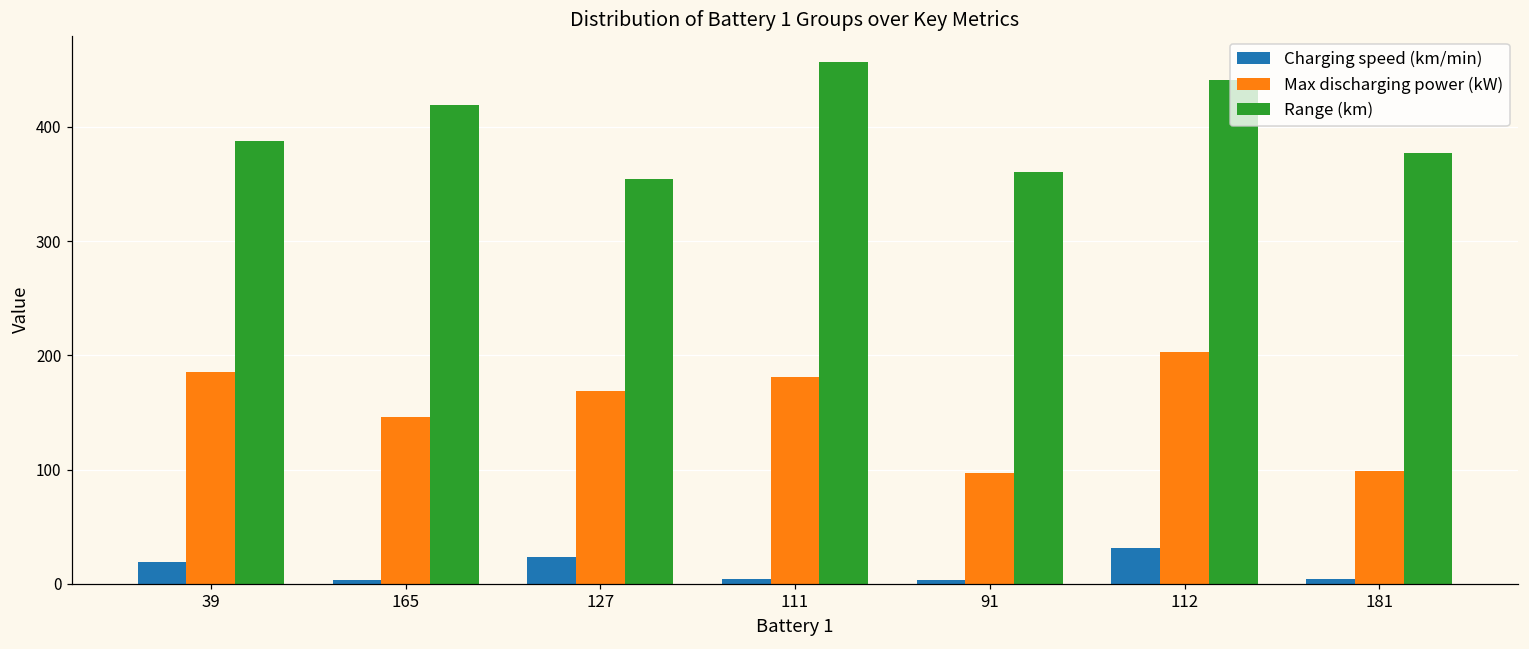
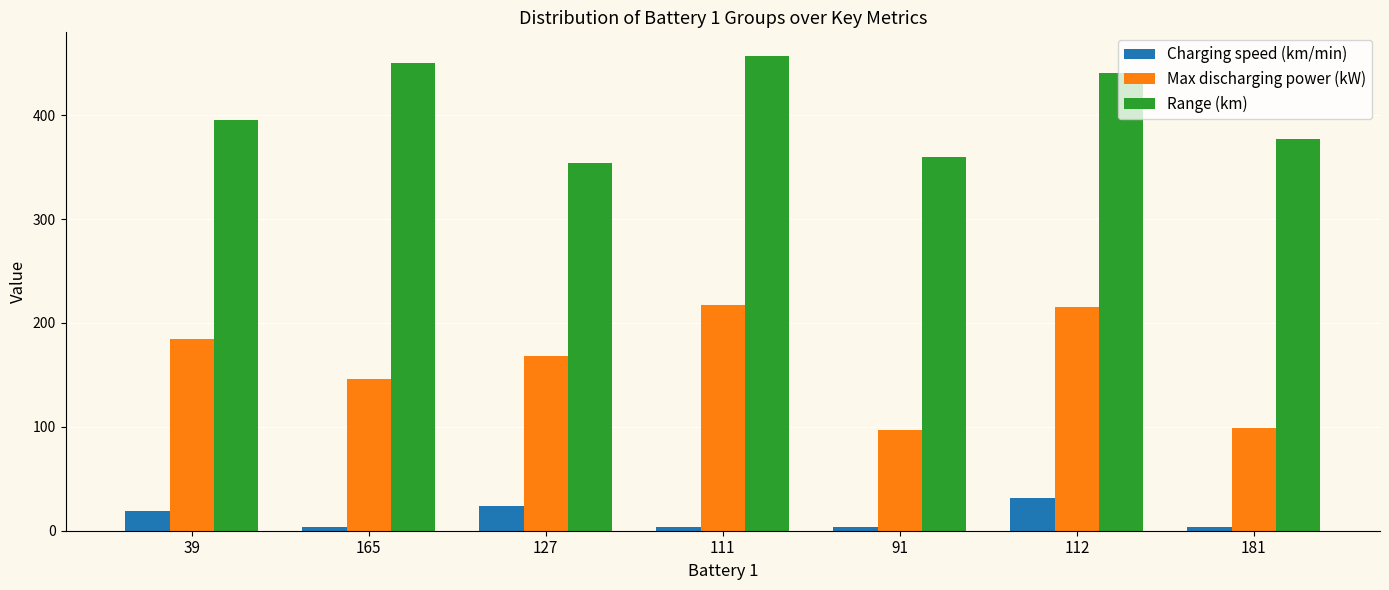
Range (km), 39: 388 -> 396
Range (km), 165: 419 -> 451
Max discharging power (kW), 111: 181 -> 217
Max discharging power (kW), 112: 203 -> 215
